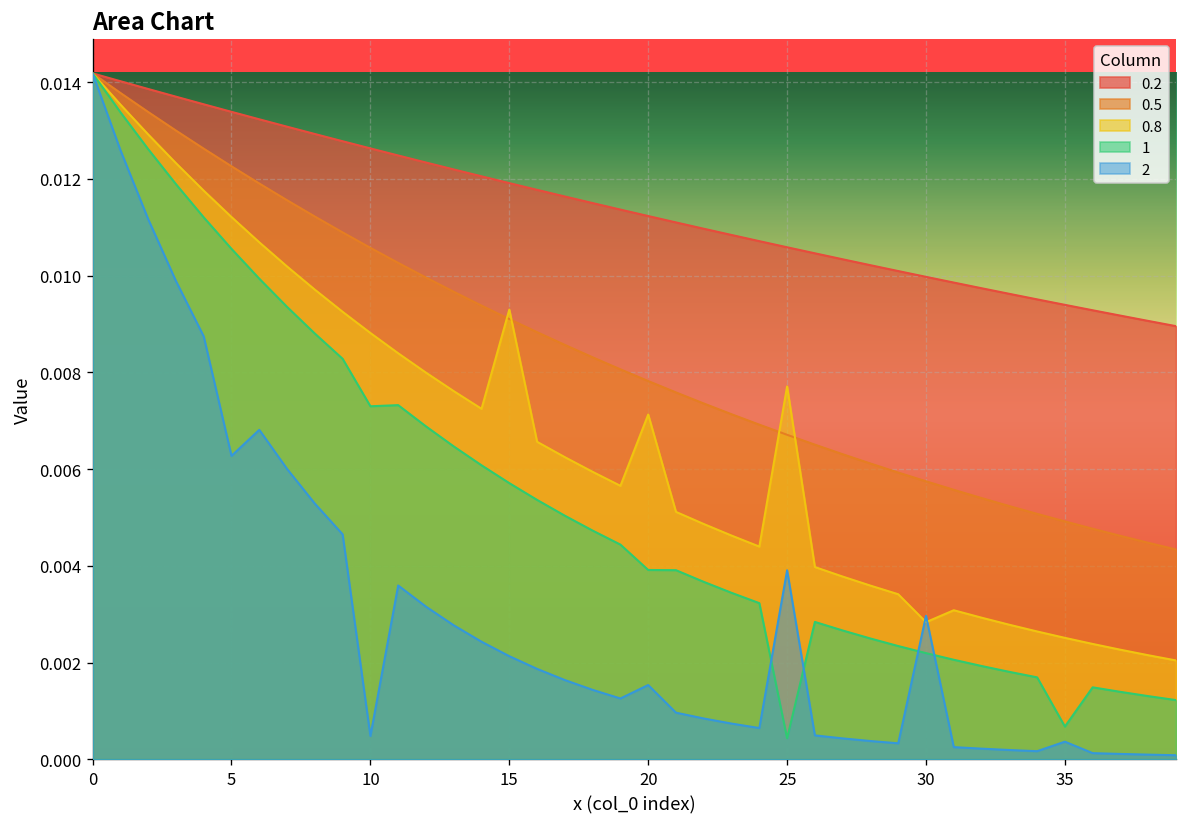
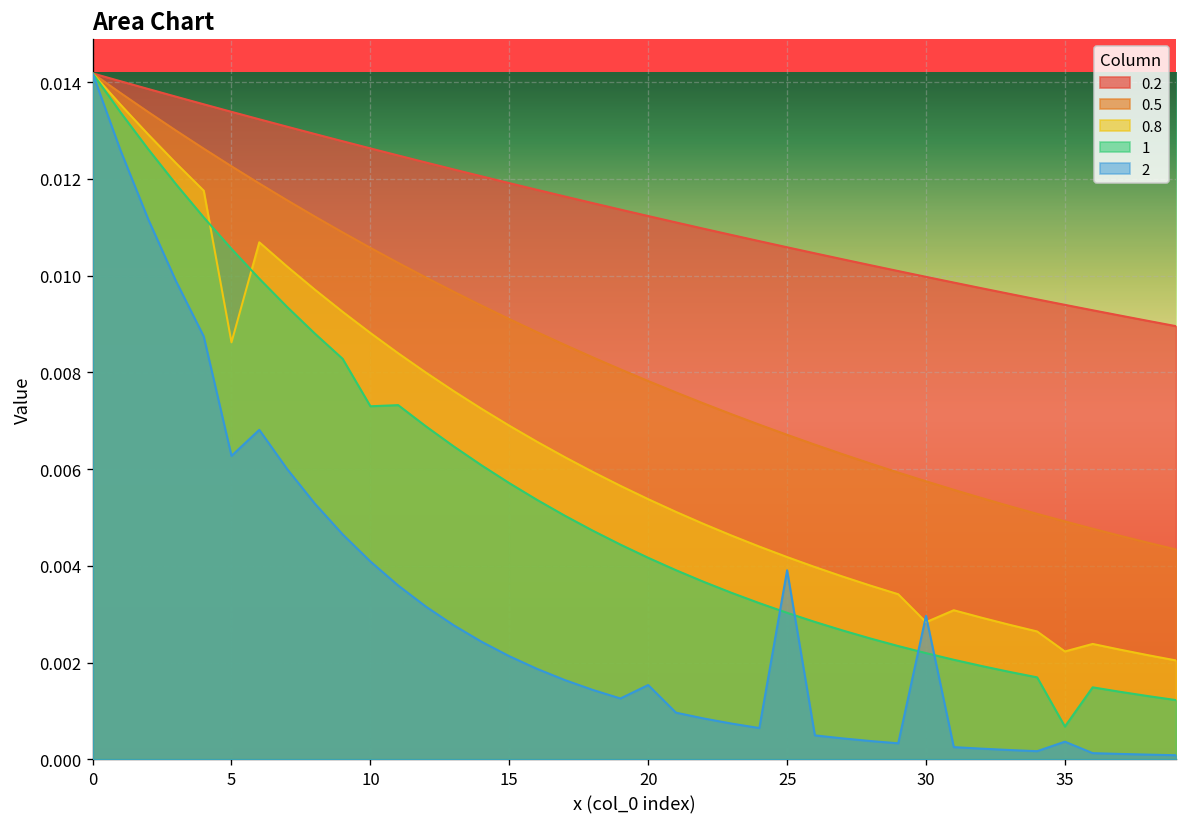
0.8, 5: 0.0112 -> 0.0086
2, 10: 0.0005 -> 0.0041
0.8, 15: 0.0093 -> 0.0069
0.8, 20: 0.0071 -> 0.0054
1, 20: 0.0039 -> 0.0042
0.8, 25: 0.0077 -> 0.0042
1, 25: 0.0004 -> 0.0030
0.8, 35: 0.0025 -> 0.0022
